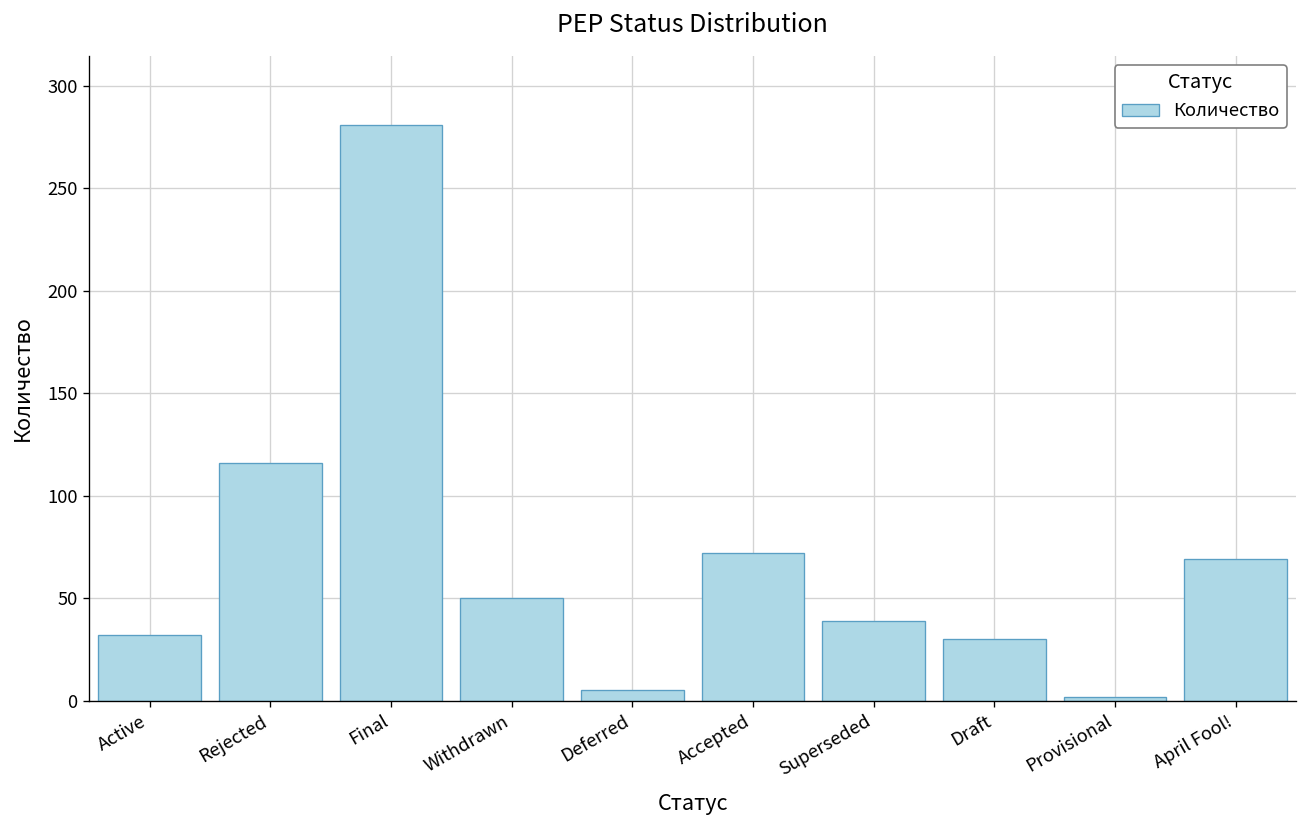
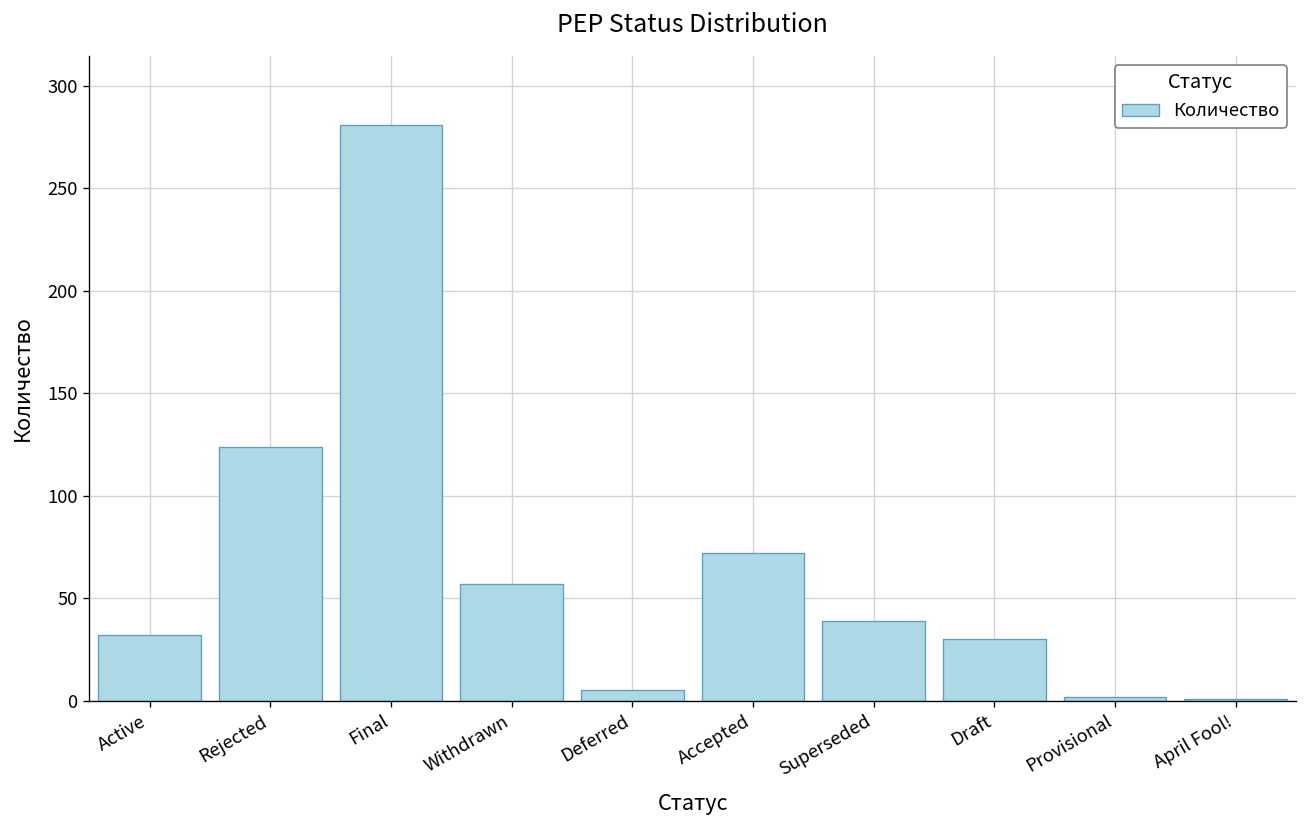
Rejected: 116 -> 124
Withdrawn: 50 -> 57
April Fool!: 69 -> 1
